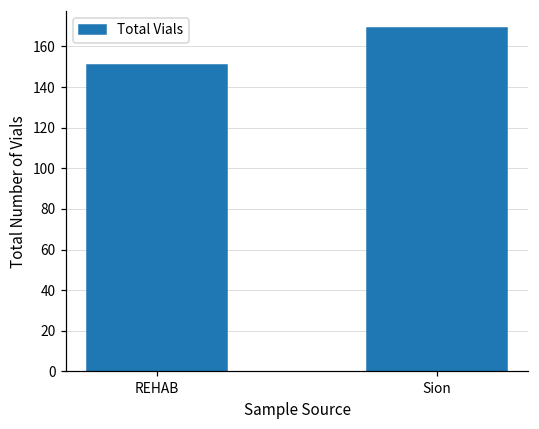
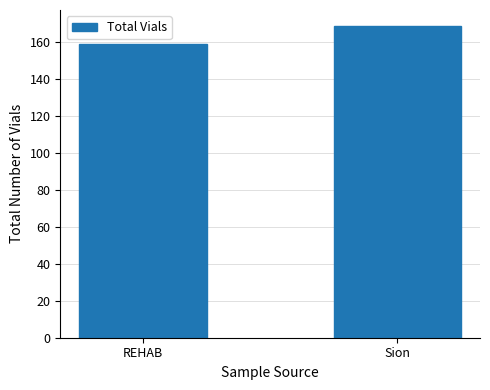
REHAB: 151 -> 159
